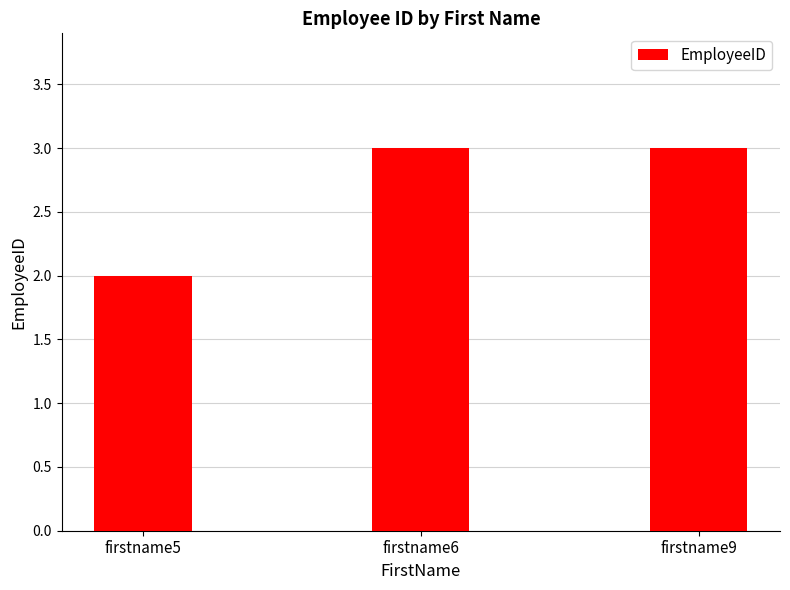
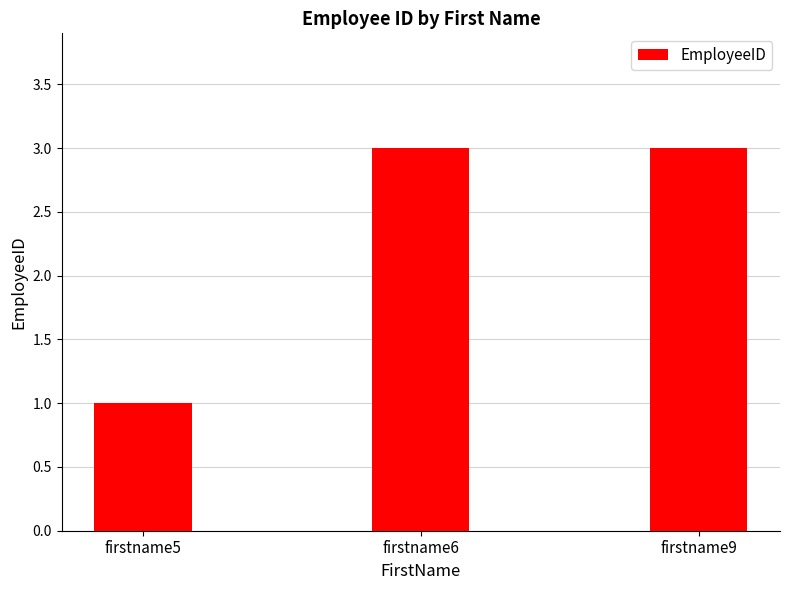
firstname5: 2 -> 1
